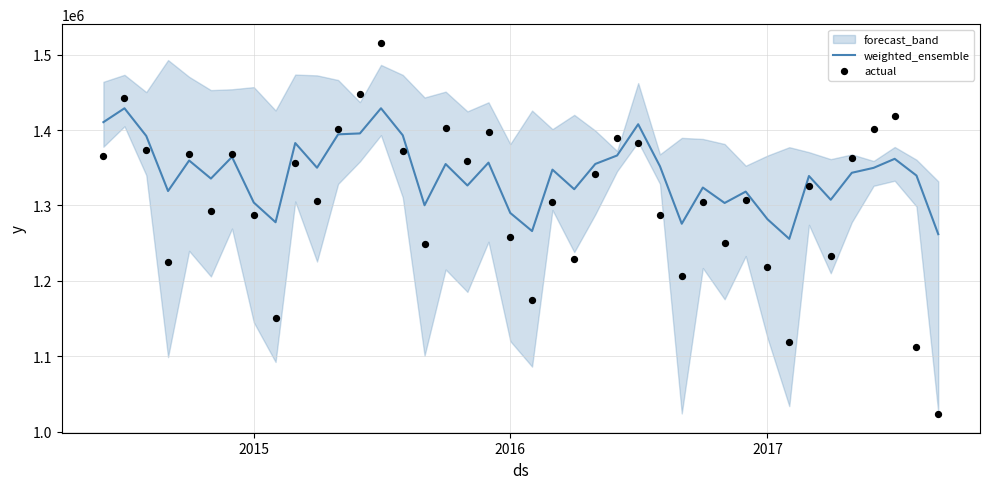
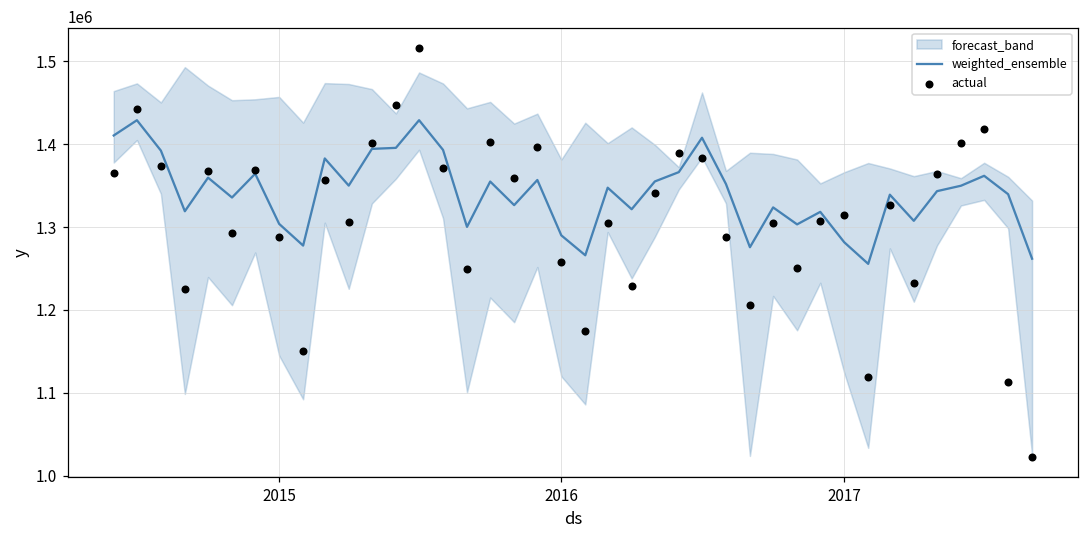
actual, 2017: 1220000 -> 1310000
